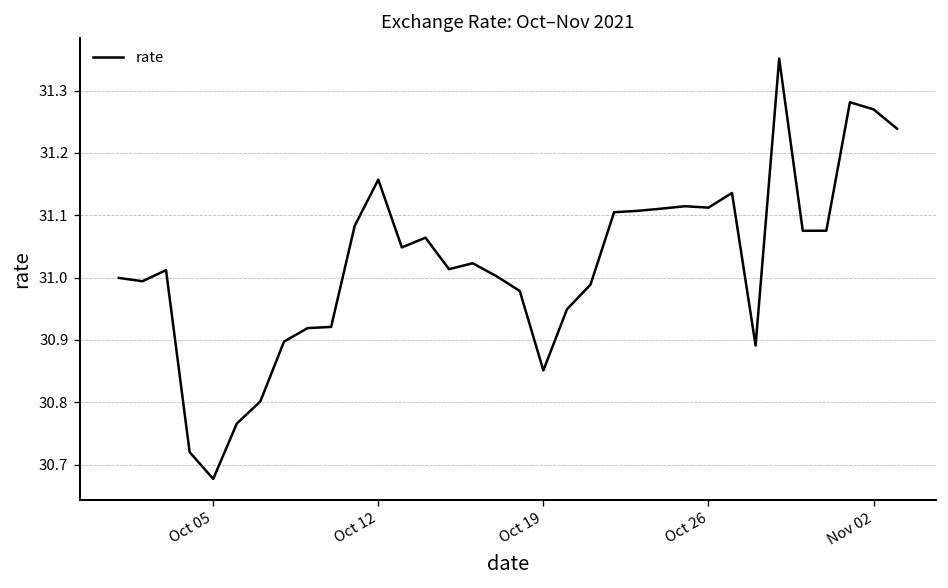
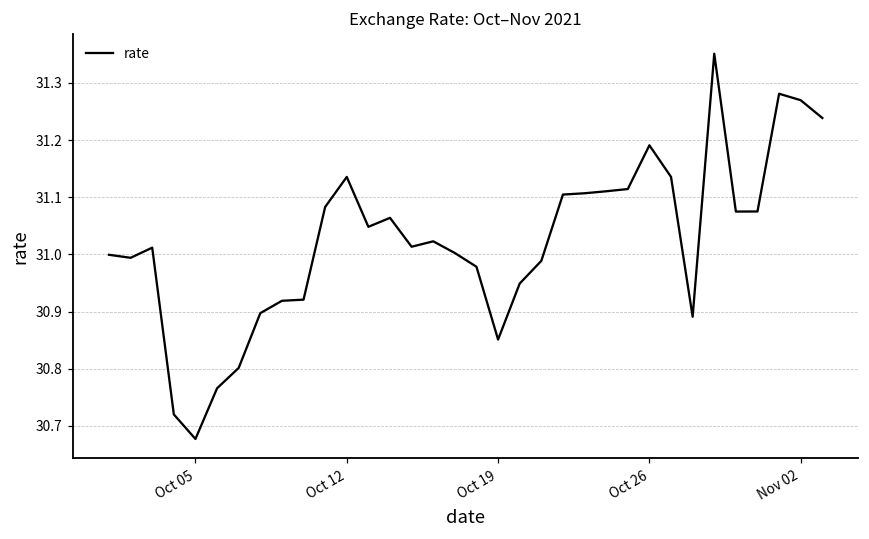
Oct 12: 31.16 -> 31.14
Oct 26: 31.11 -> 31.19
